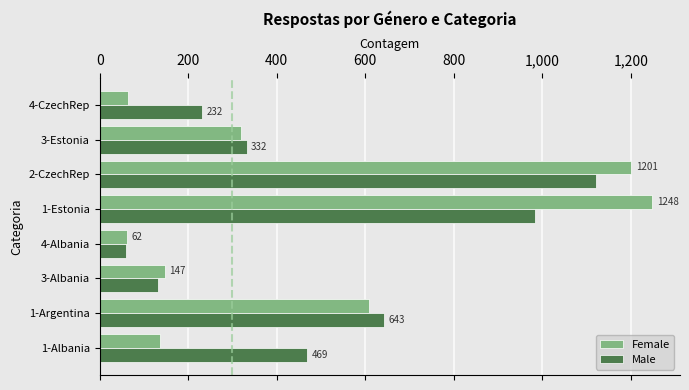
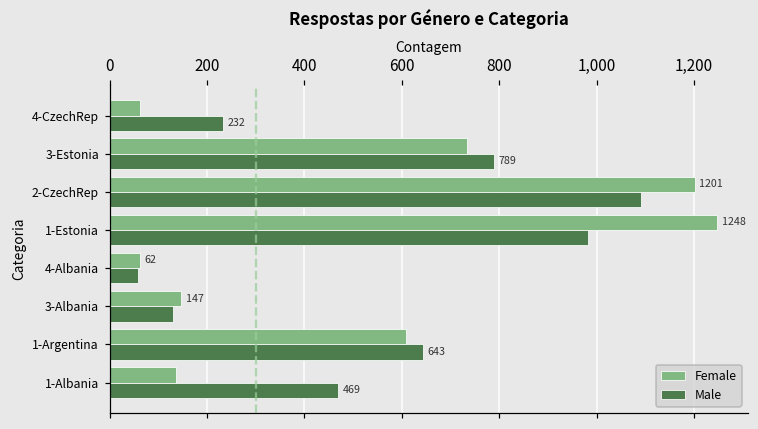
Female, 3-Estonia: 320 -> 730
Male, 3-Estonia: 332 -> 789
Male, 2-CzechRep: 1,120 -> 1,090
